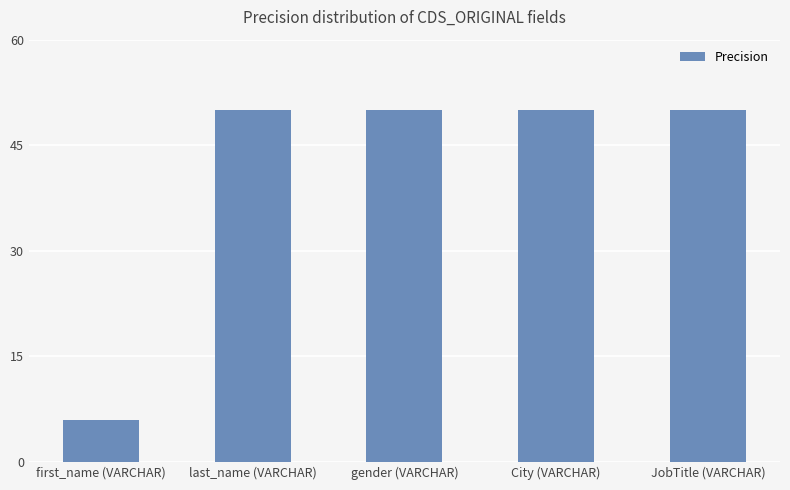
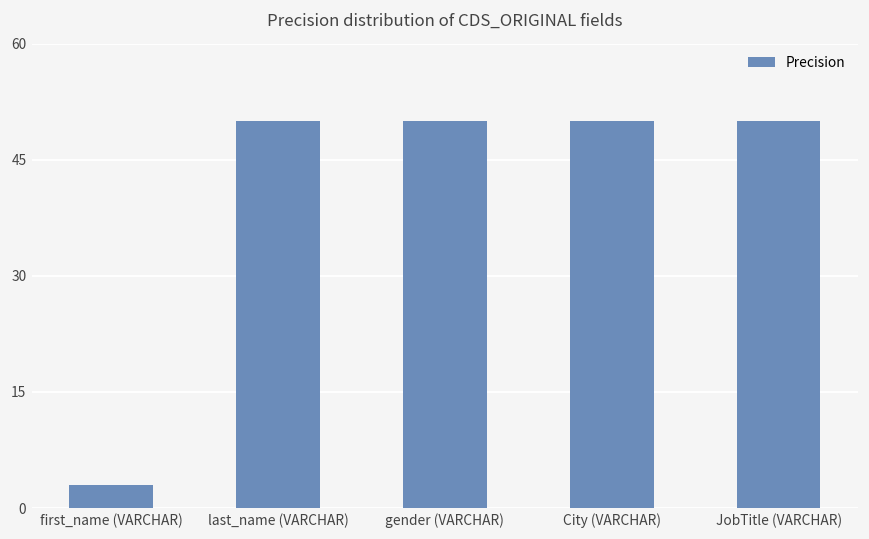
first_name (VARCHAR): 6 -> 3
